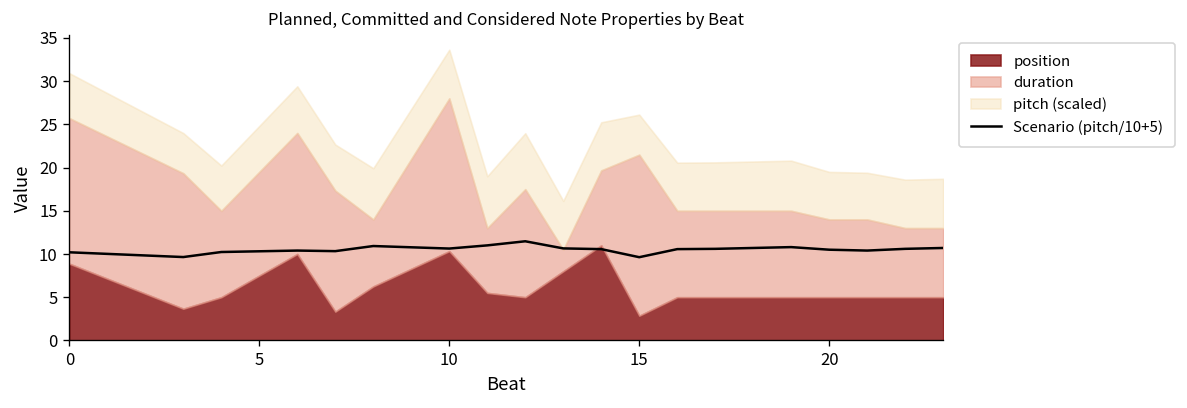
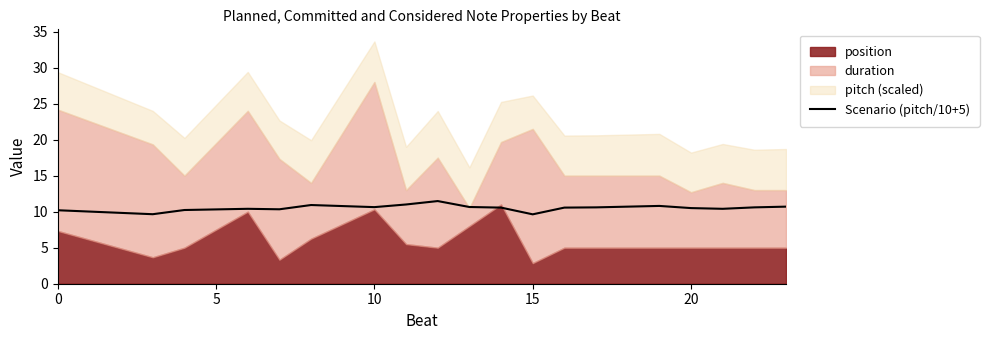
position, 0: 9 -> 7
duration, 20: 9 -> 8
